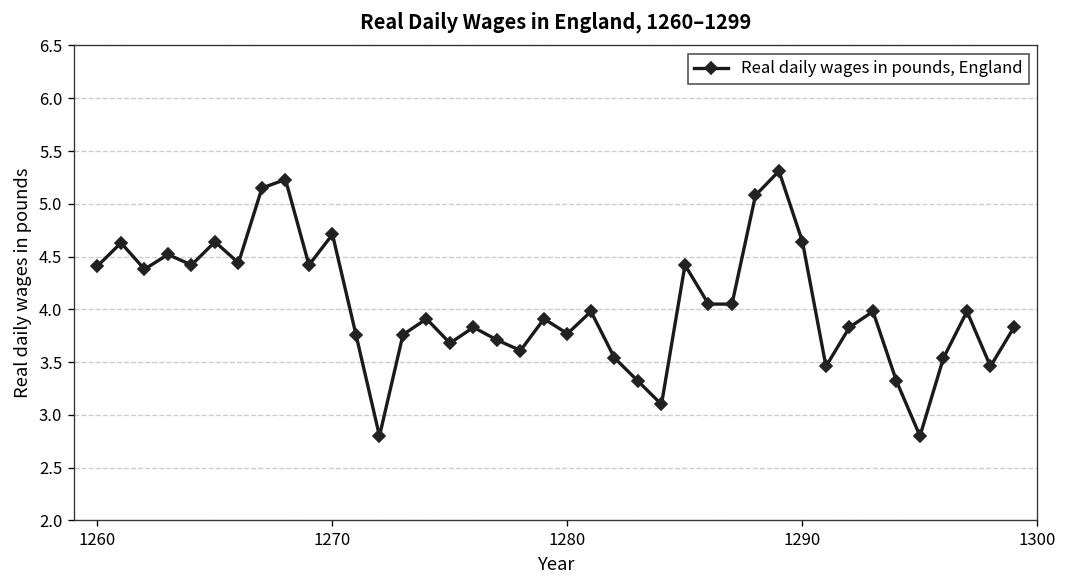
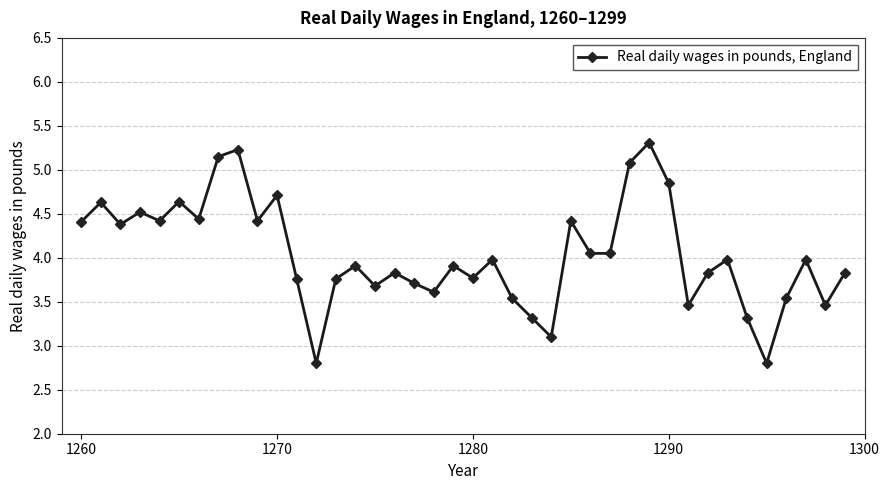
1290: 4.6 -> 4.9
